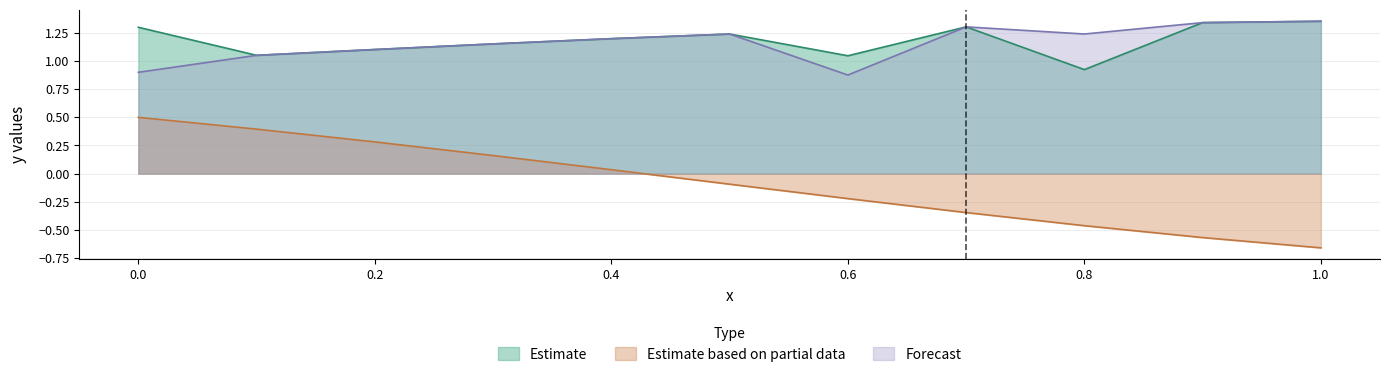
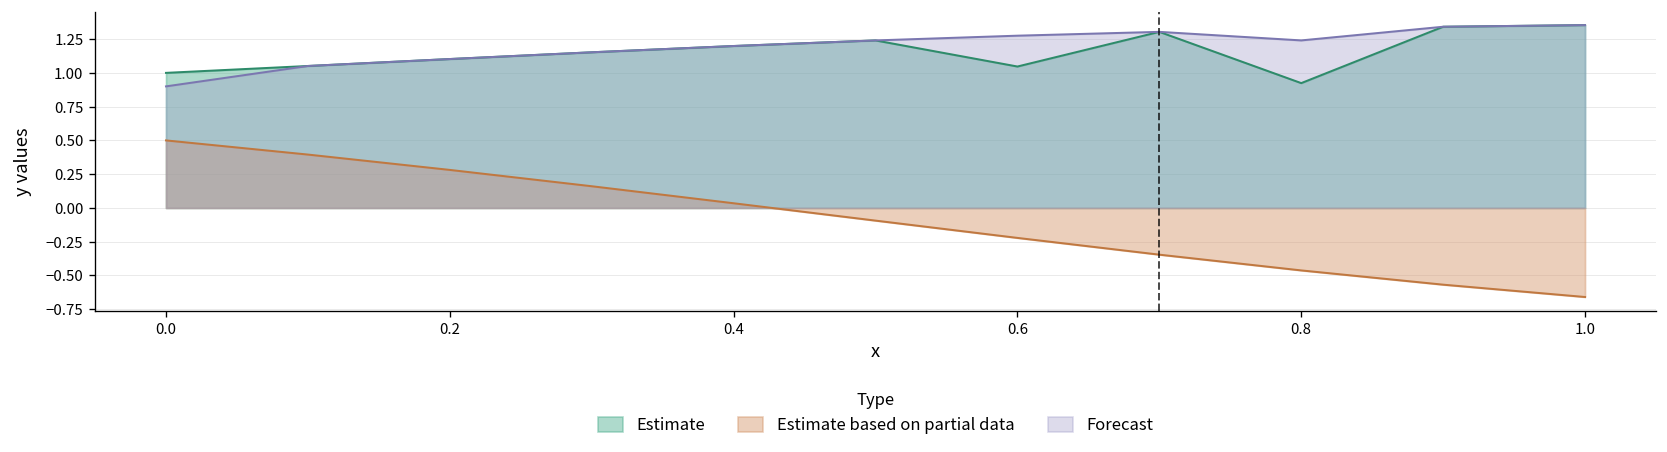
Estimate, 0.0: 1.3 -> 1.0
Forecast, 0.6: 0.88 -> 1.28
